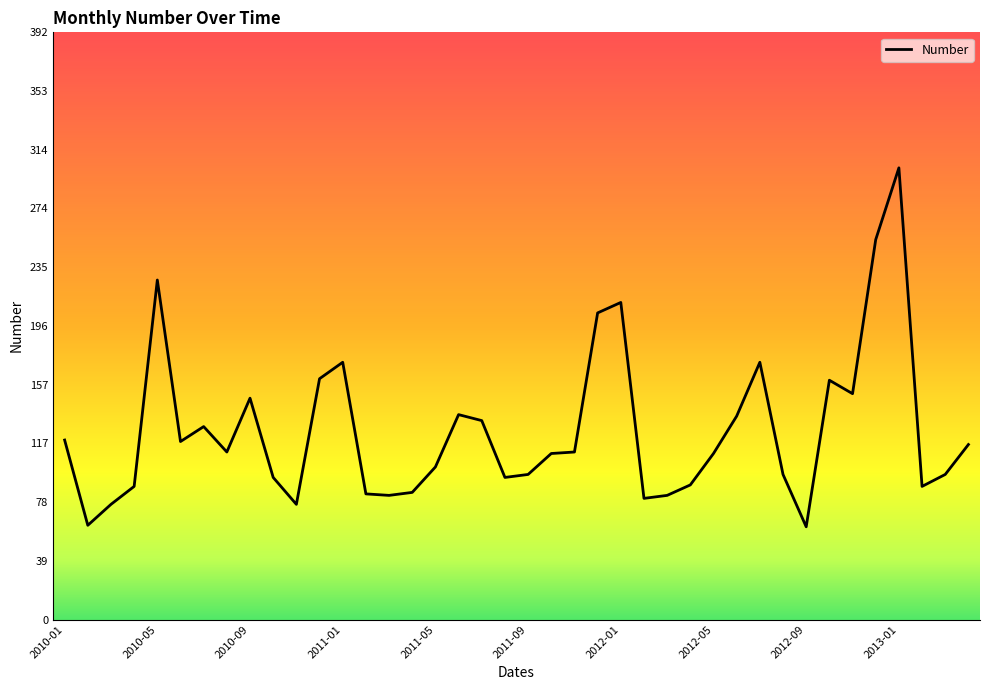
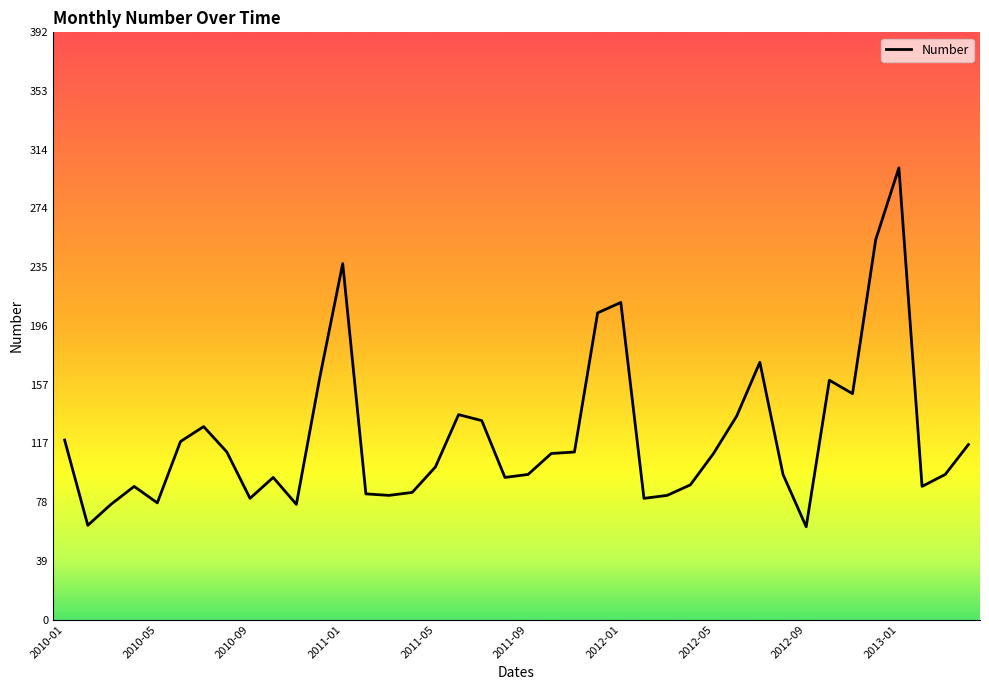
2010-05: 227 -> 78
2010-09: 148 -> 81
2011-01: 172 -> 238
